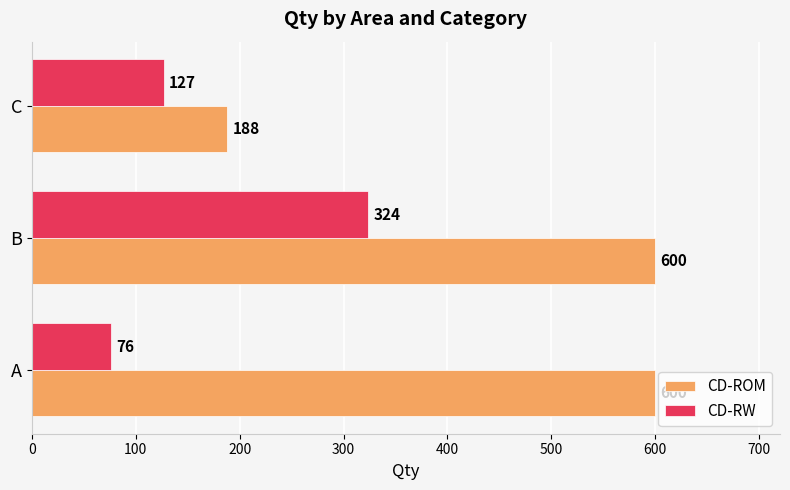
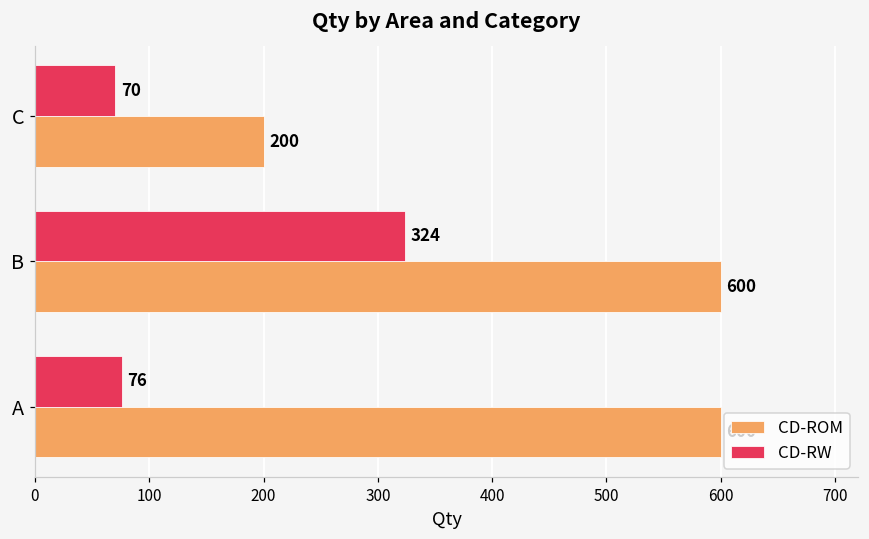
CD-RW, C: 127 -> 70
CD-ROM, C: 188 -> 200
